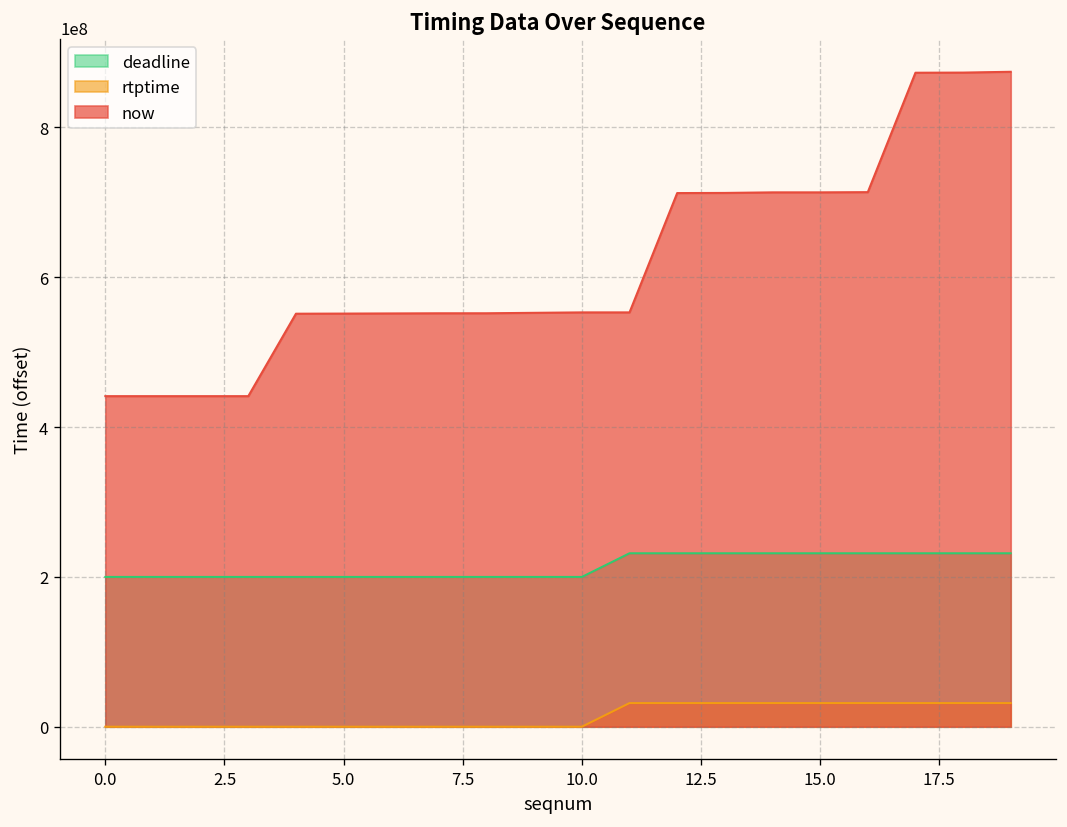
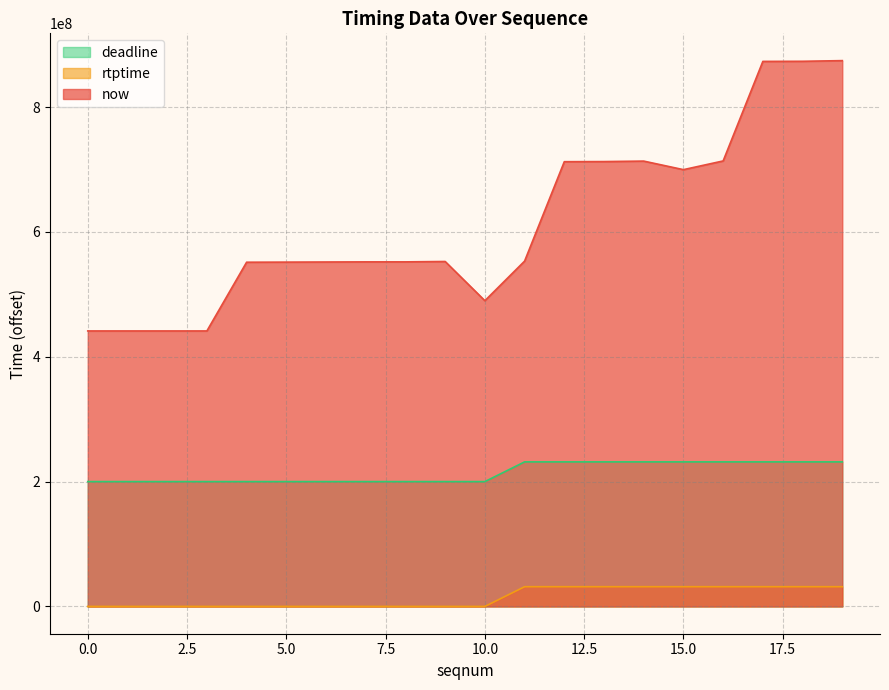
now, 10.0: 550000000 -> 490000000
now, 15.0: 710000000 -> 700000000
